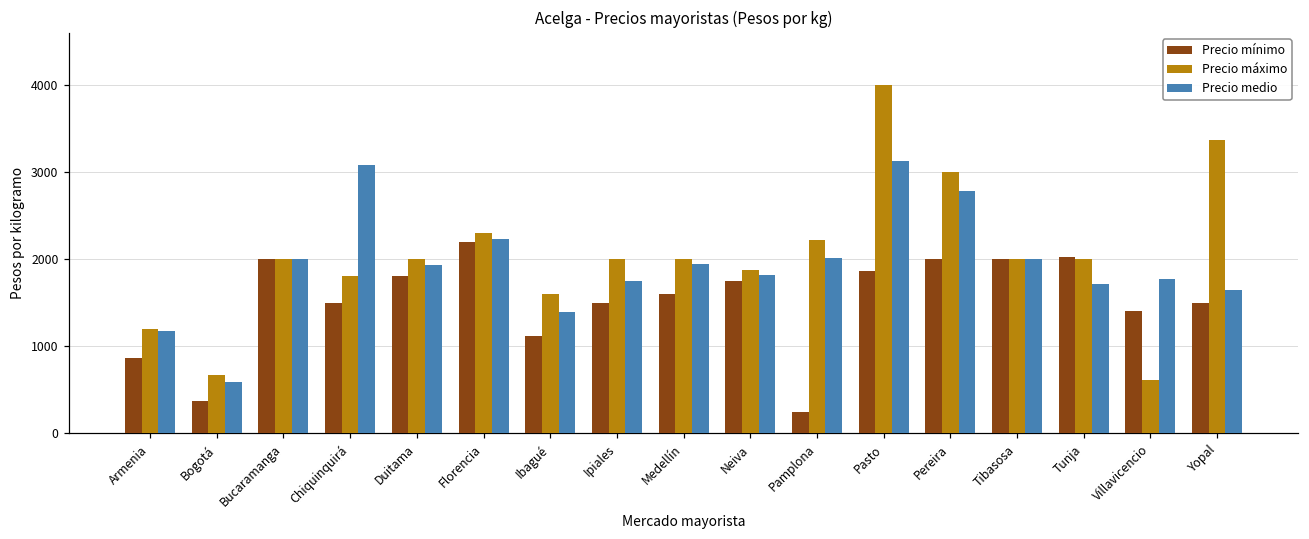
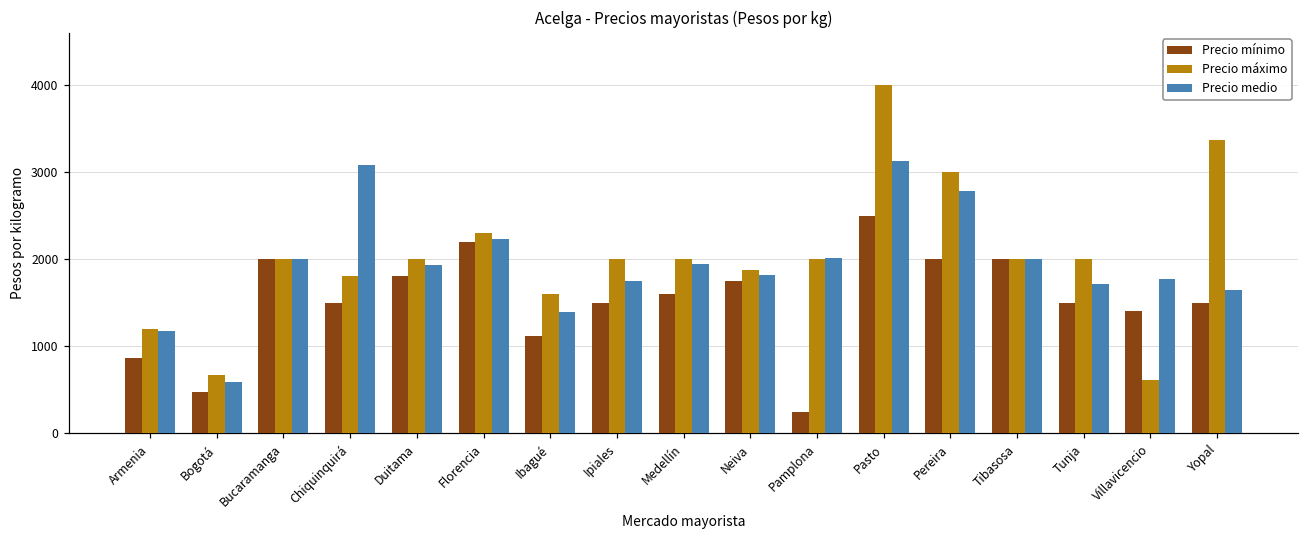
Precio mínimo, Bogotá: 400 -> 500
Precio máximo, Pamplona: 2200 -> 2000
Precio mínimo, Pasto: 1900 -> 2500
Precio mínimo, Tunja: 2000 -> 1500
